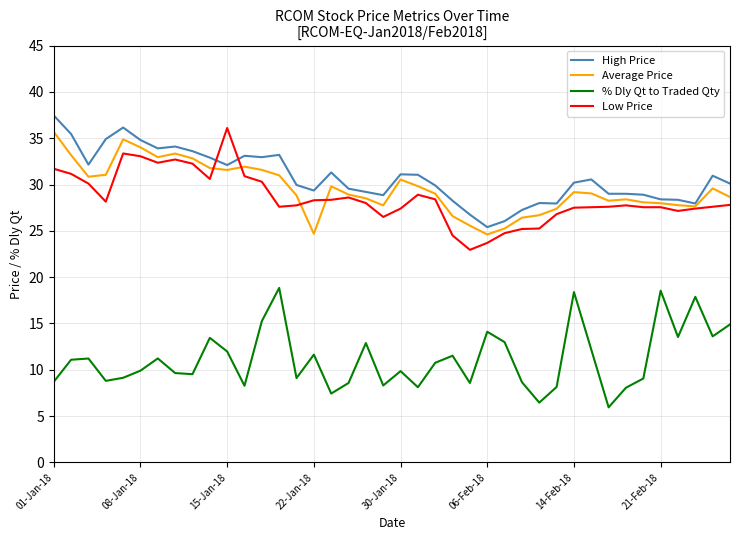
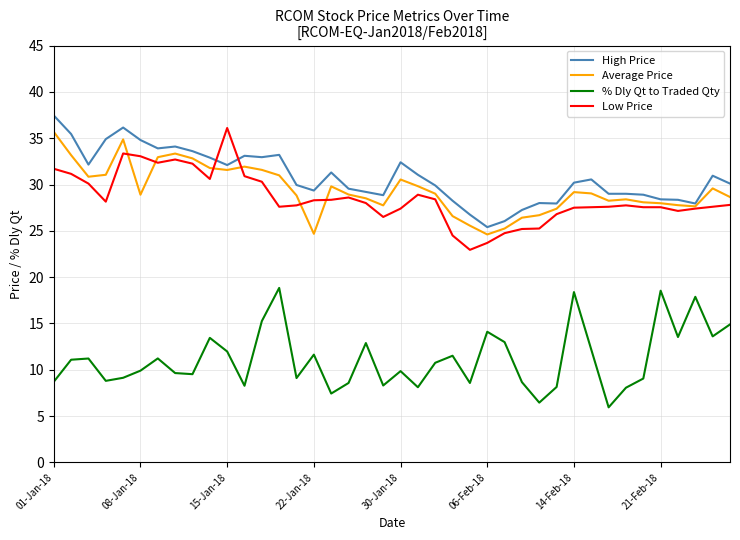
Average Price, 08-Jan-18: 34 -> 29
High Price, 30-Jan-18: 31 -> 32
